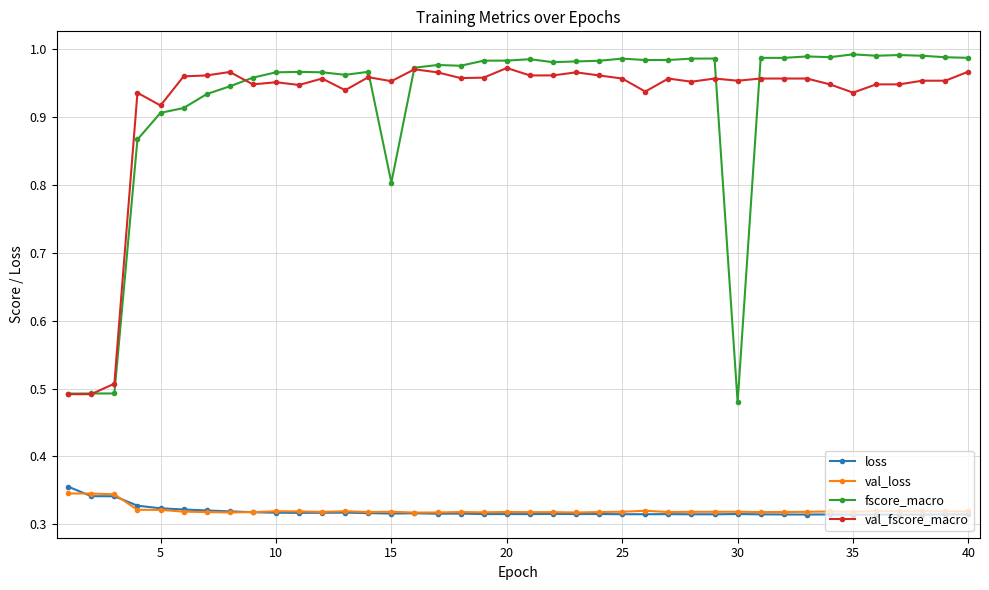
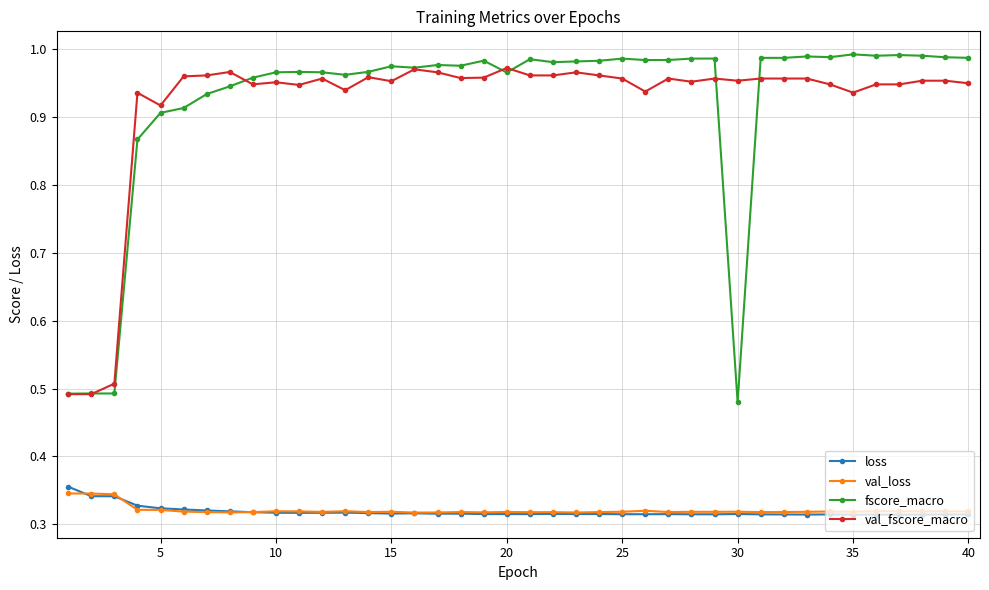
fscore_macro, 15: 0.80 -> 0.98
fscore_macro, 20: 0.98 -> 0.97
val_fscore_macro, 40: 0.97 -> 0.95
